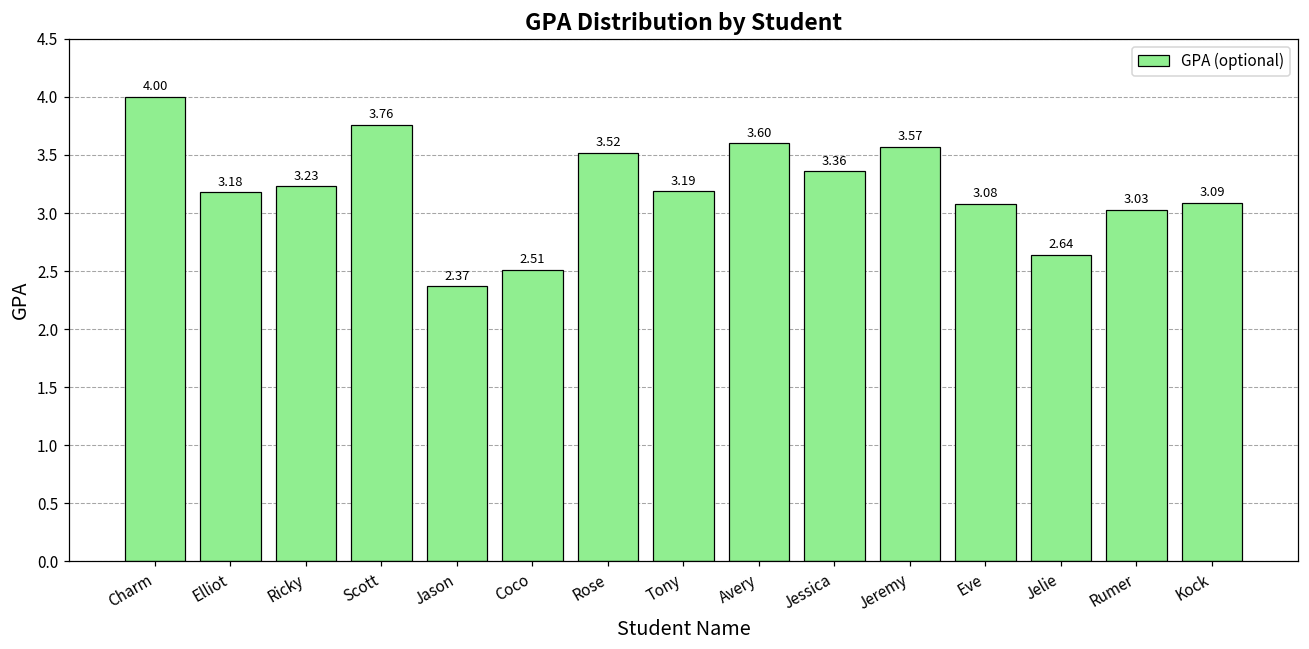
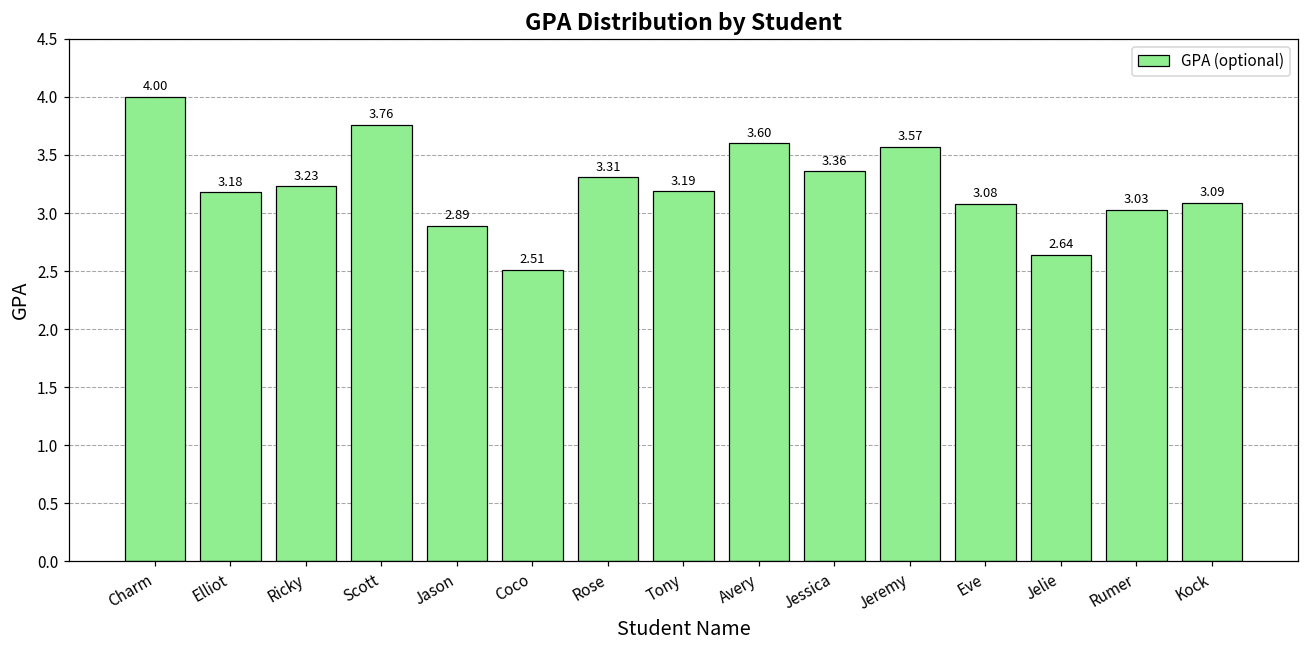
Jason: 2.37 -> 2.89
Rose: 3.52 -> 3.31
